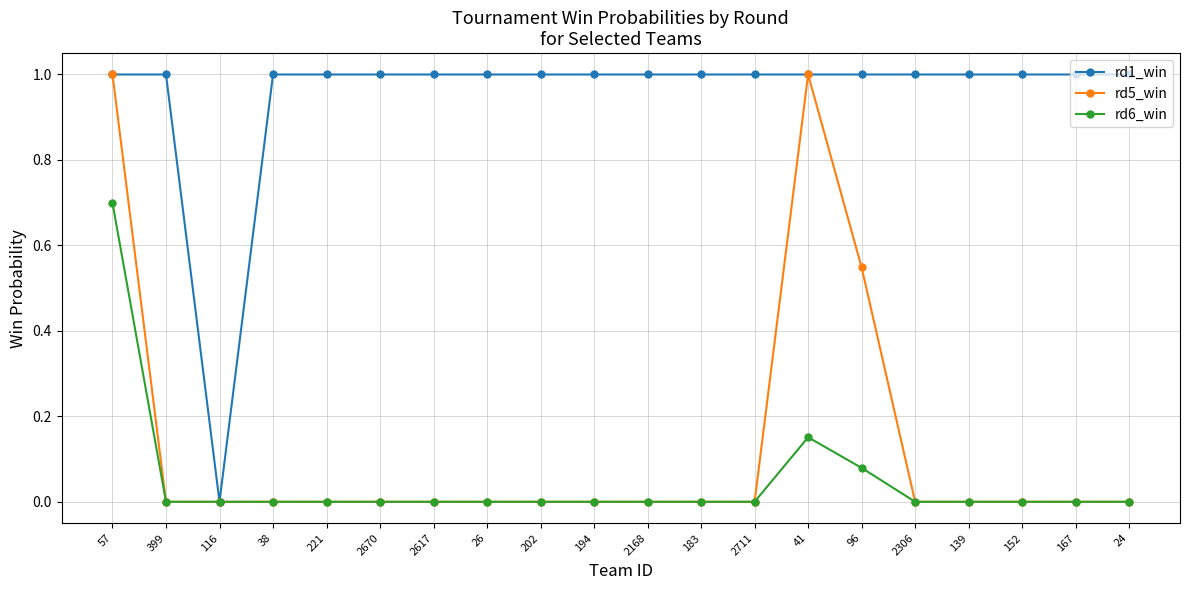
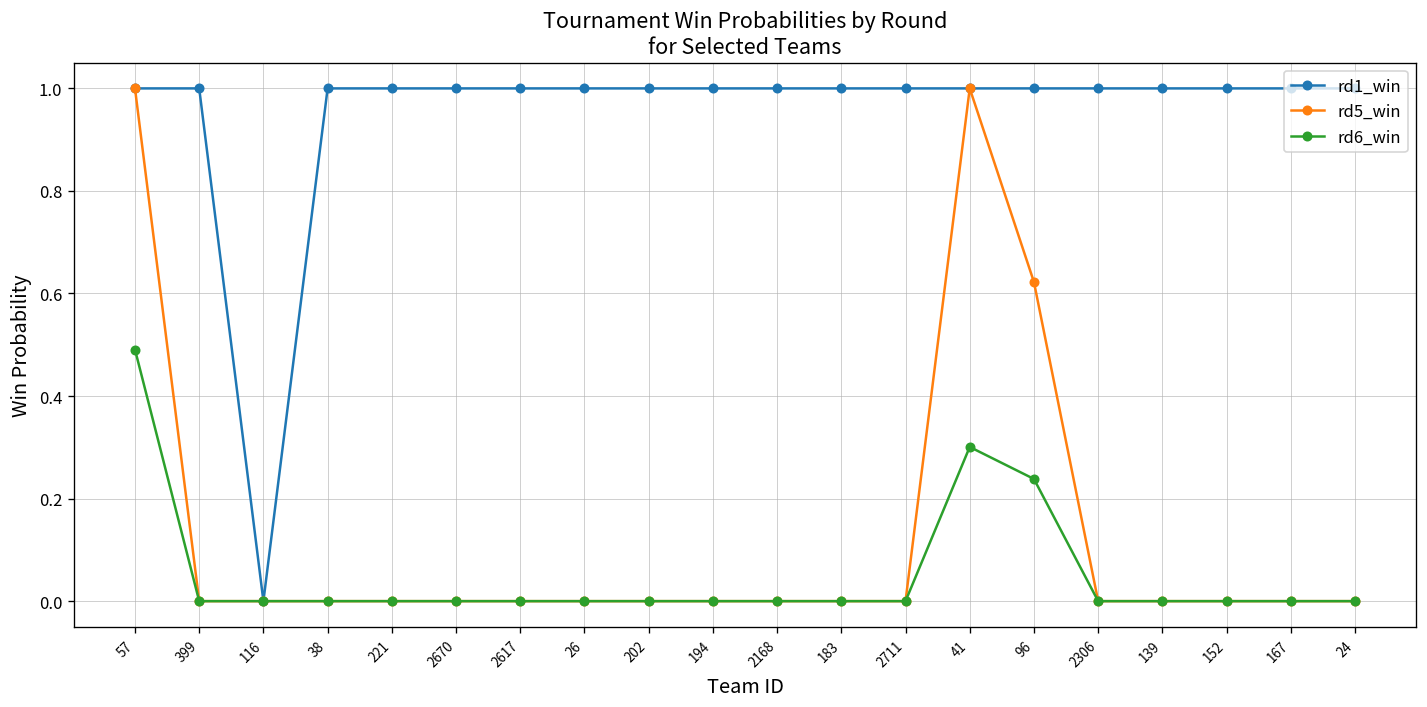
rd6_win, 57: 0.70 -> 0.49
rd6_win, 41: 0.15 -> 0.30
rd5_win, 96: 0.55 -> 0.62
rd6_win, 96: 0.08 -> 0.24
